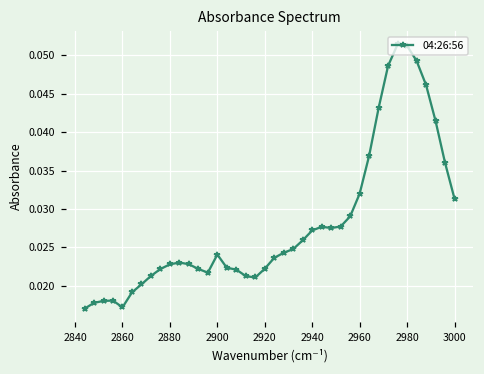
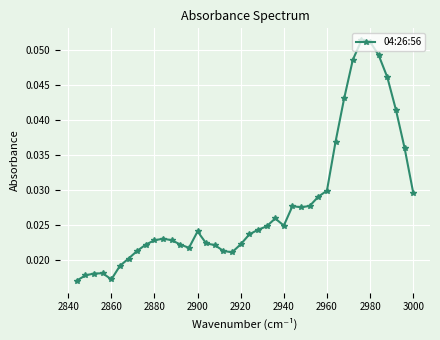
2940: 0.027 -> 0.025
2960: 0.032 -> 0.030
3000: 0.031 -> 0.030
